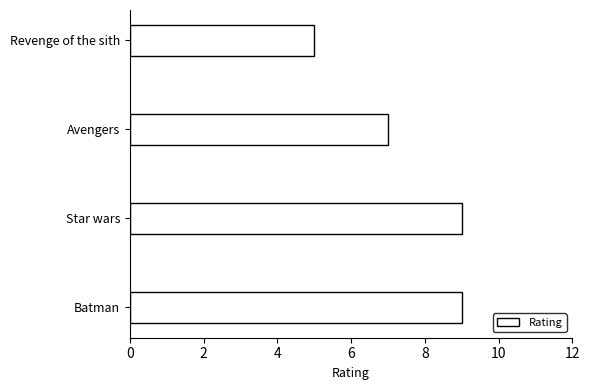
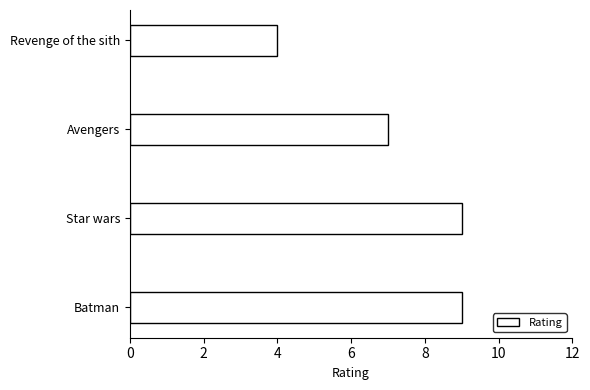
Revenge of the sith: 5 -> 4
